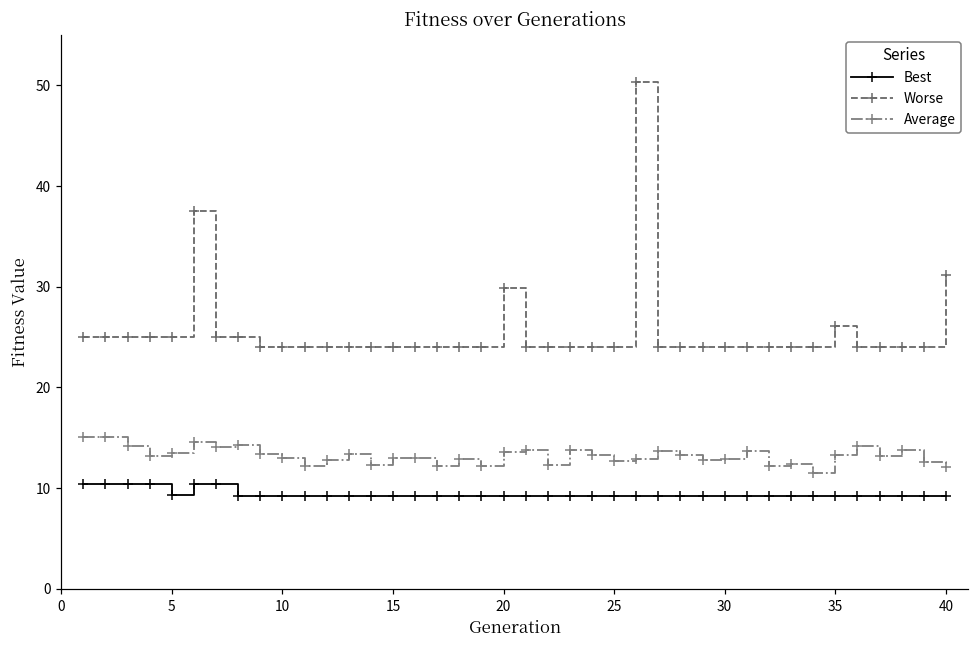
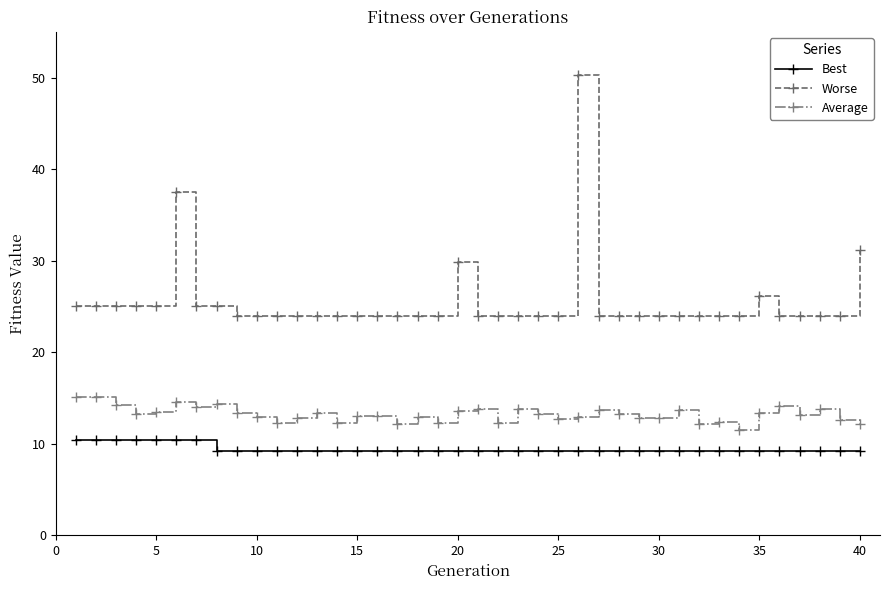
Best, 5: 9 -> 10
